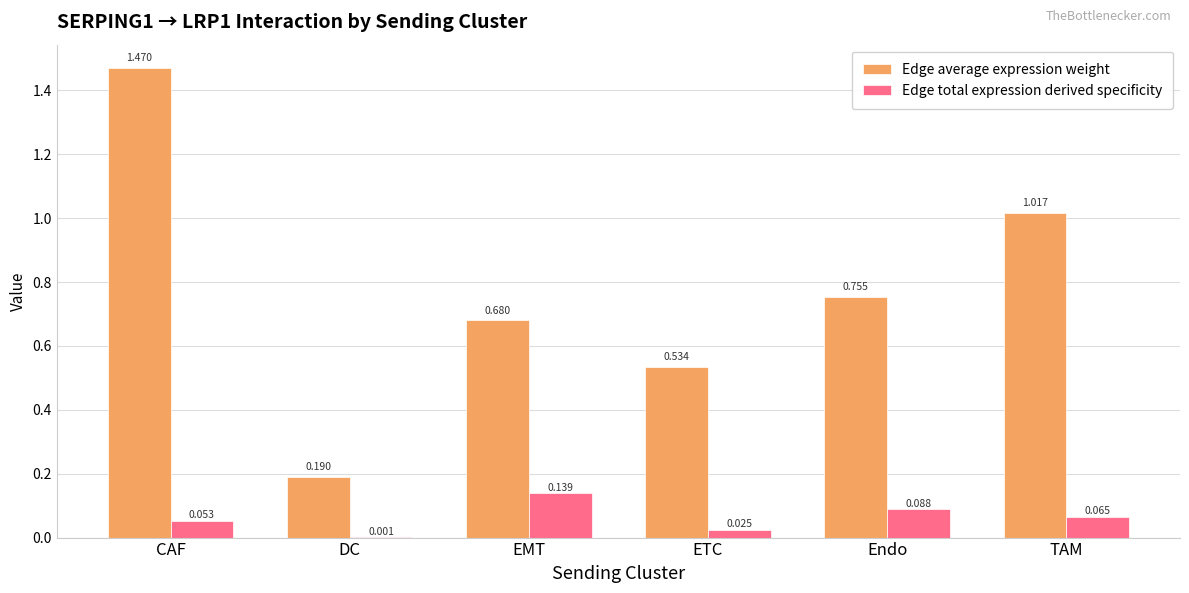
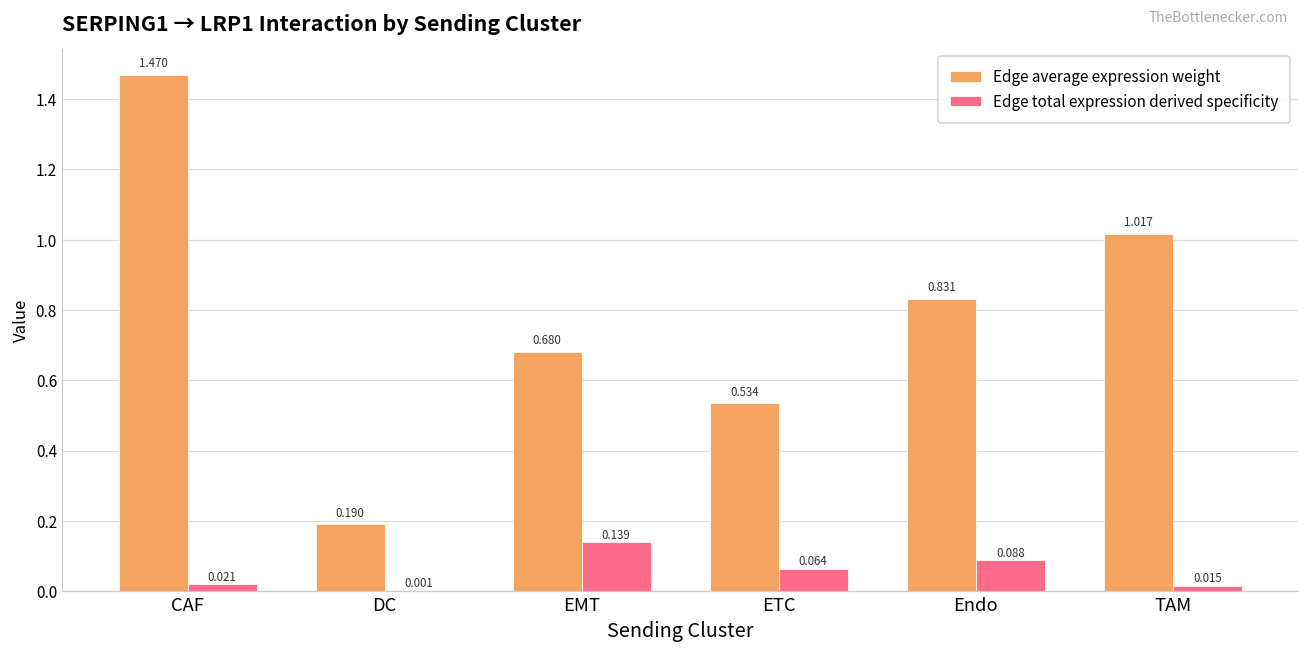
Edge total expression derived specificity, CAF: 0.053 -> 0.021
Edge total expression derived specificity, ETC: 0.025 -> 0.064
Edge average expression weight, Endo: 0.755 -> 0.831
Edge total expression derived specificity, TAM: 0.065 -> 0.015
